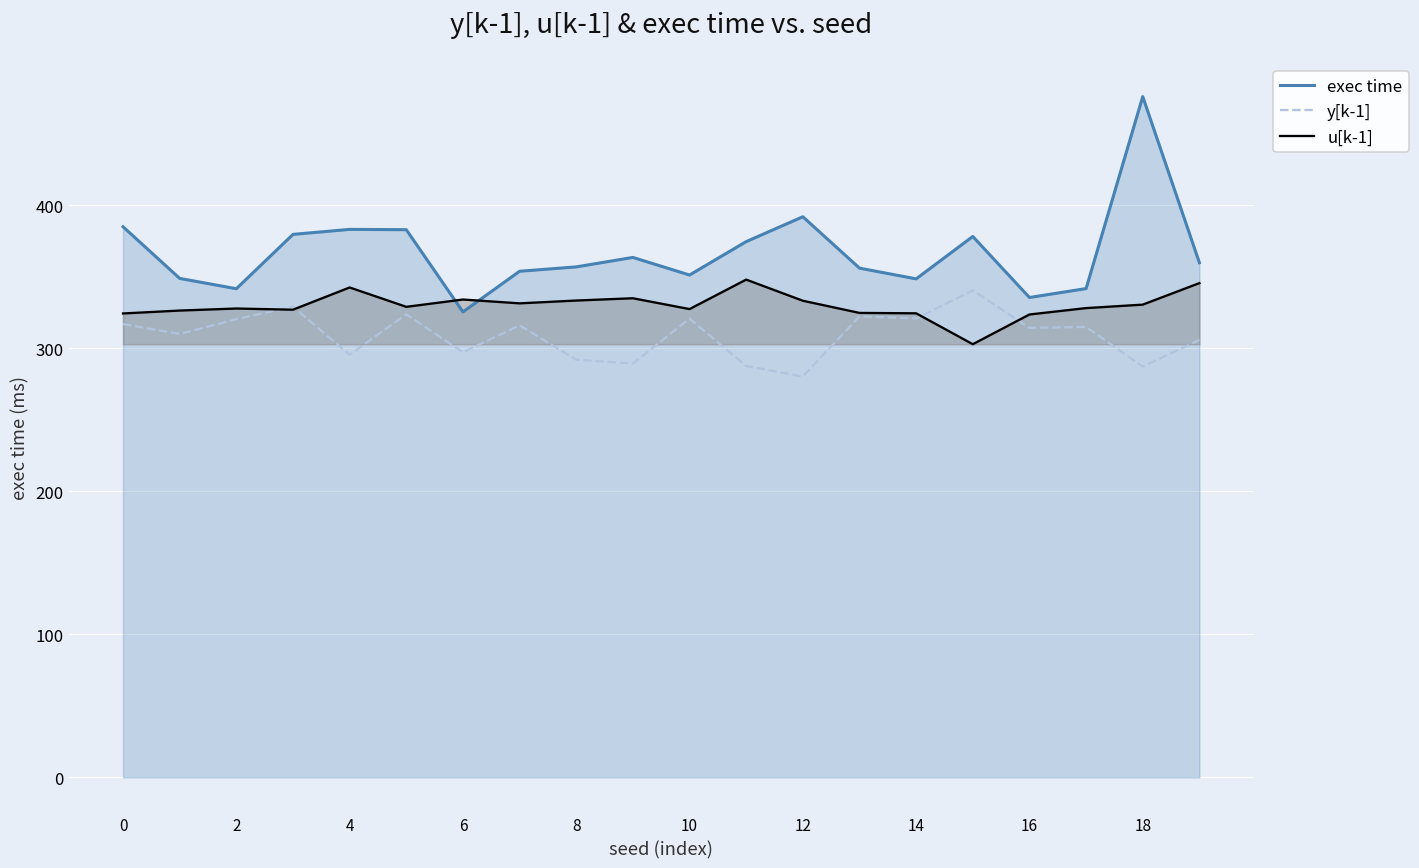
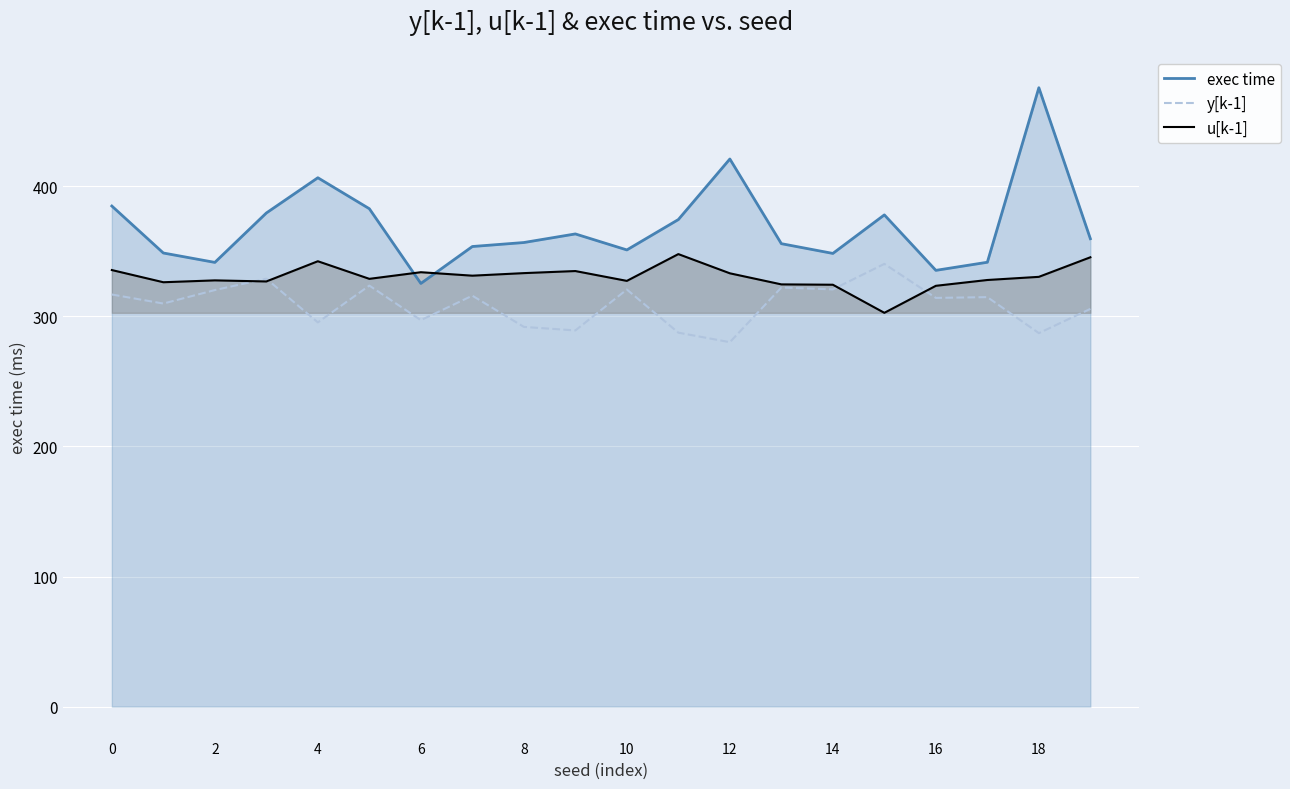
u[k-1], 0: 324 -> 336
exec time, 4: 383 -> 407
exec time, 12: 392 -> 421
